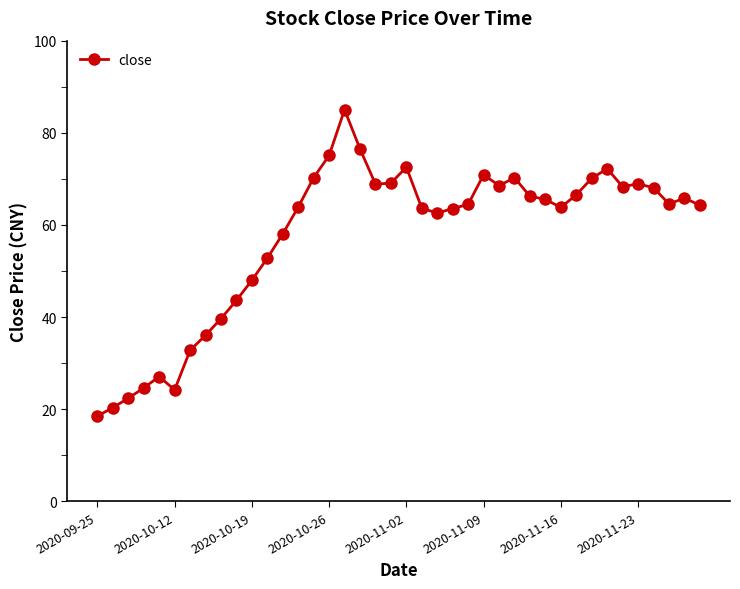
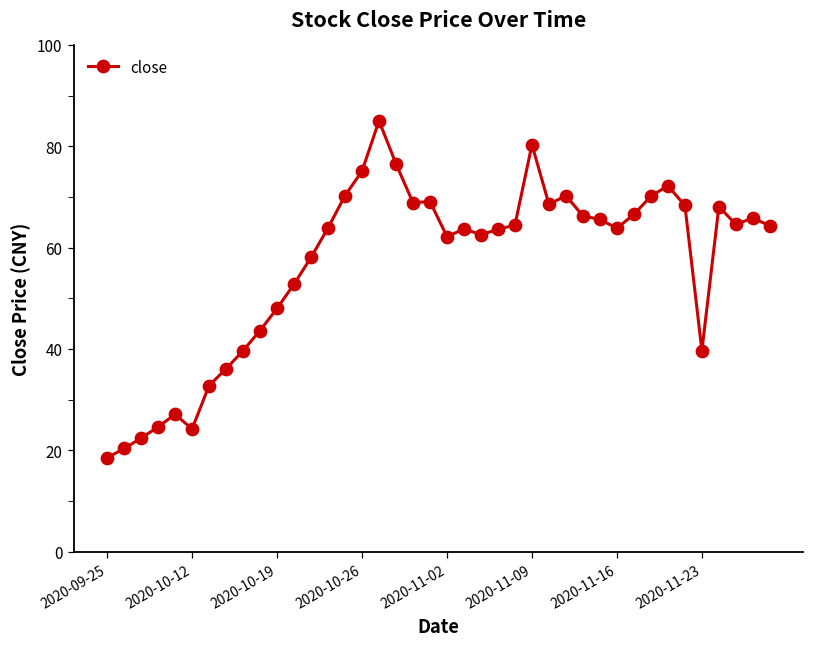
2020-11-02: 73 -> 62
2020-11-09: 71 -> 80
2020-11-23: 69 -> 40
